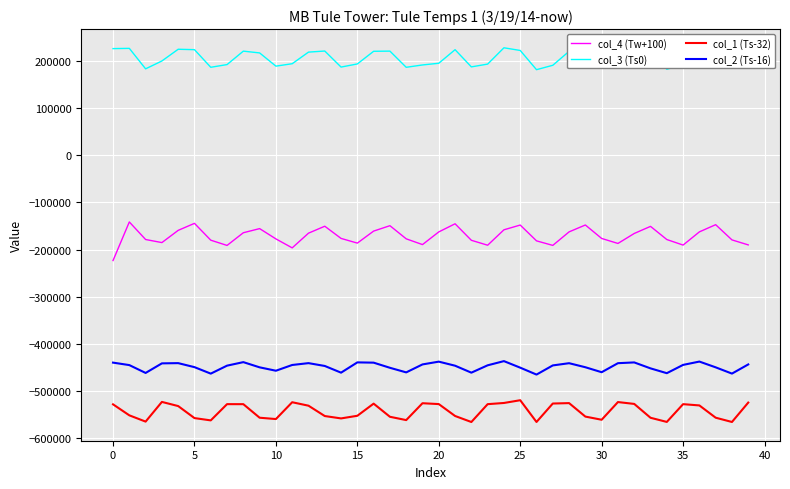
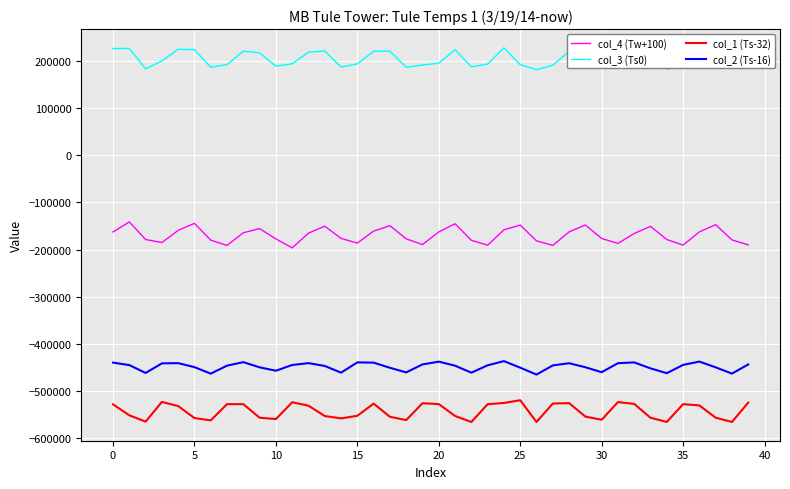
col_4 (Tw+100), 0: -220000 -> -160000
col_3 (Ts0), 25: 220000 -> 190000
